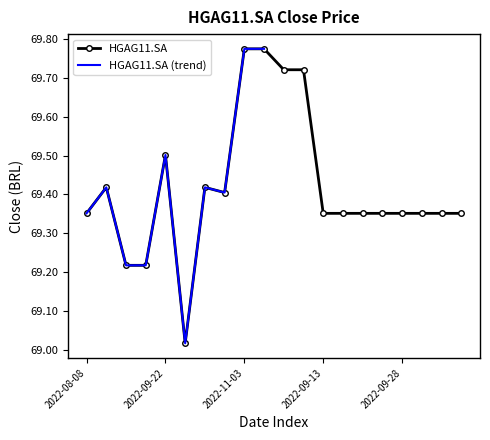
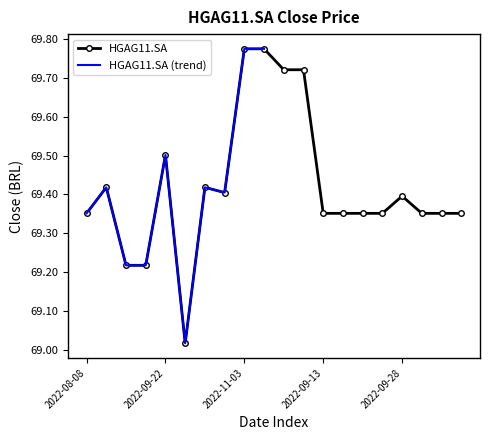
HGAG11.SA, 2022-09-28: 69.35 -> 69.40
